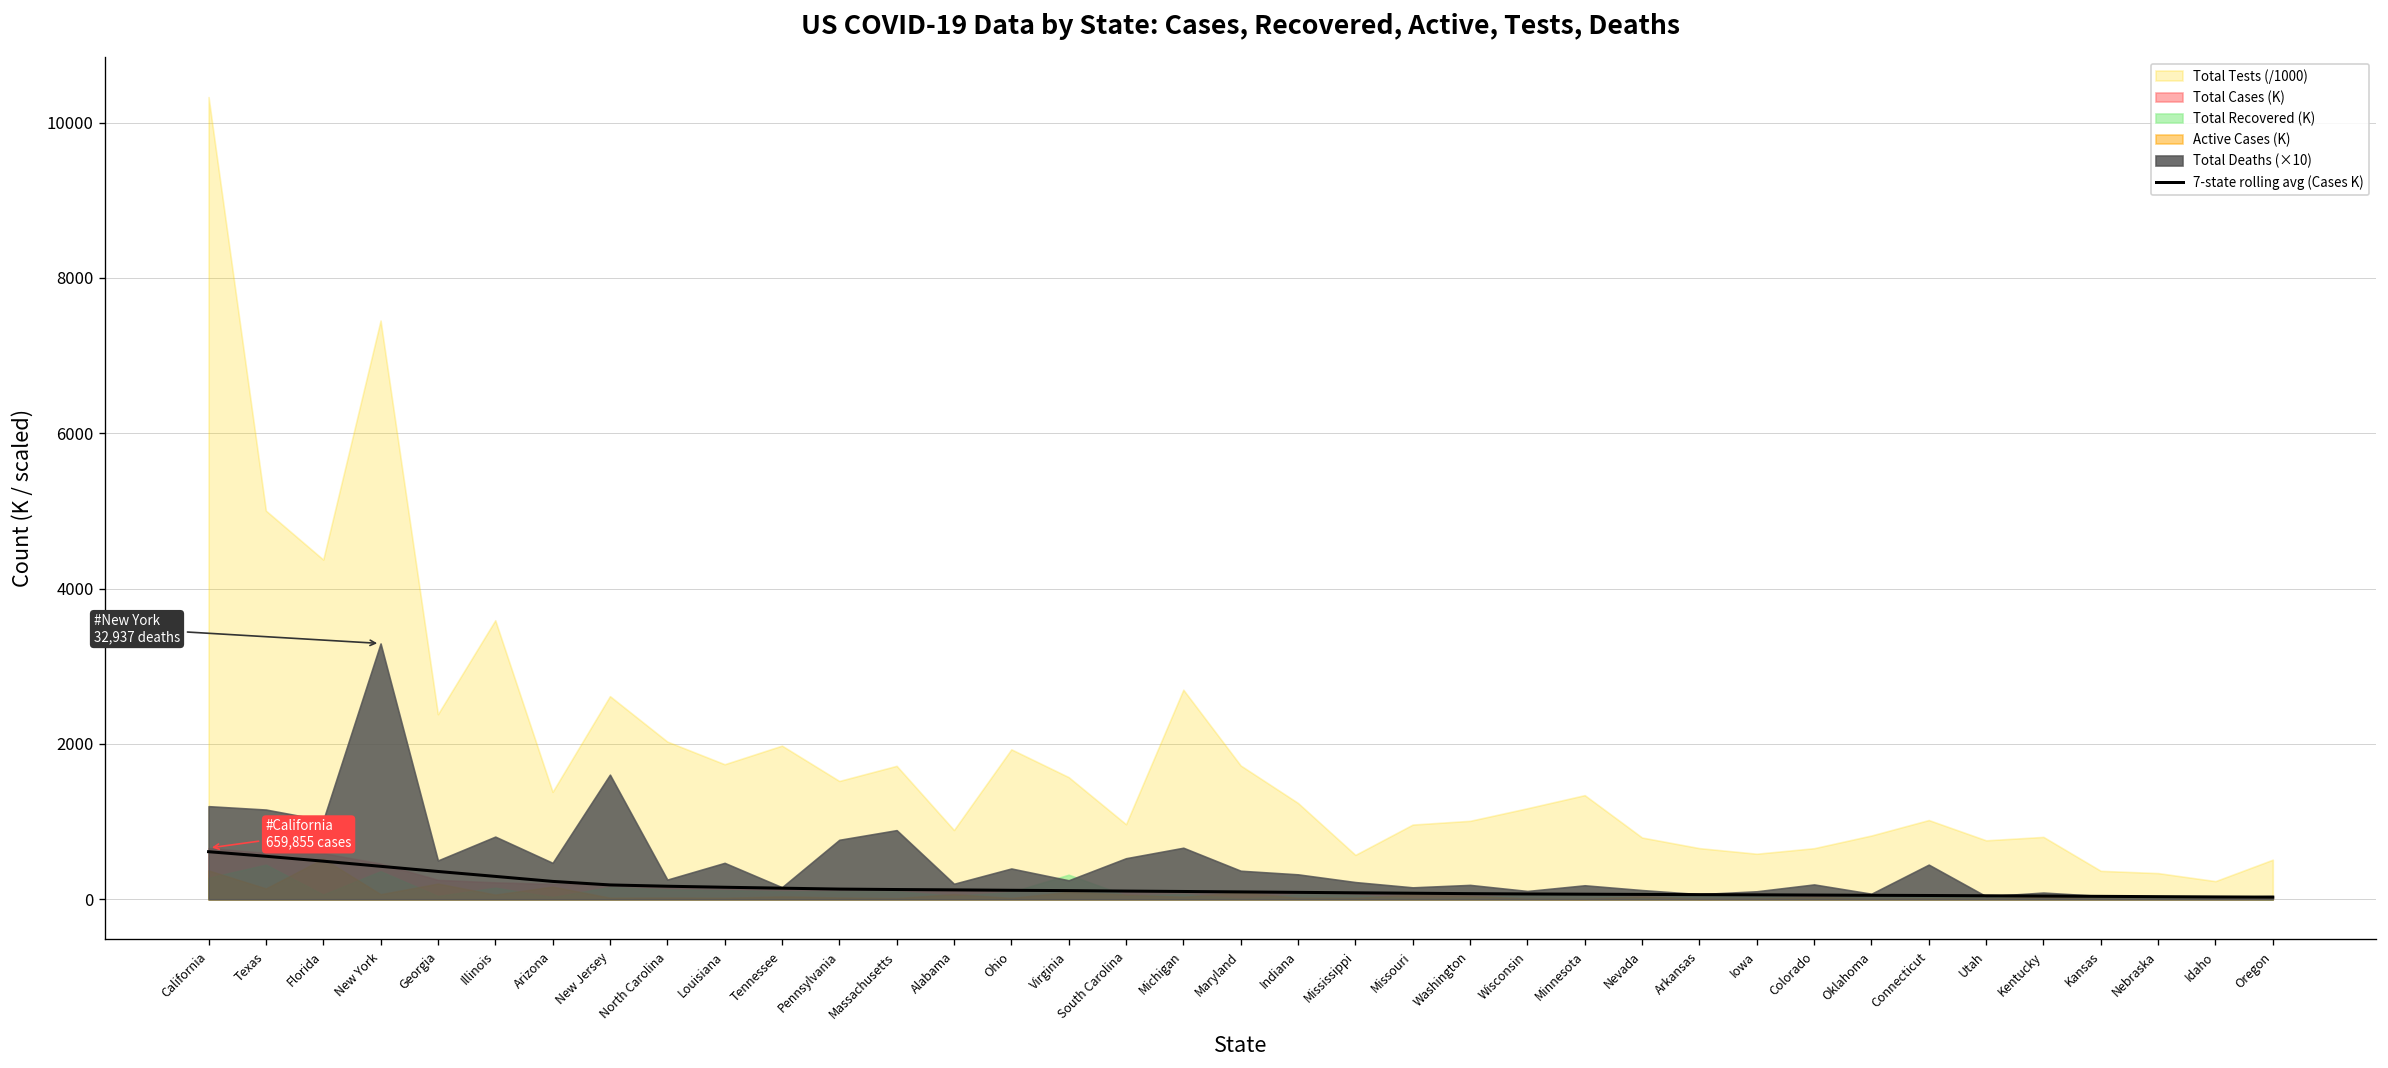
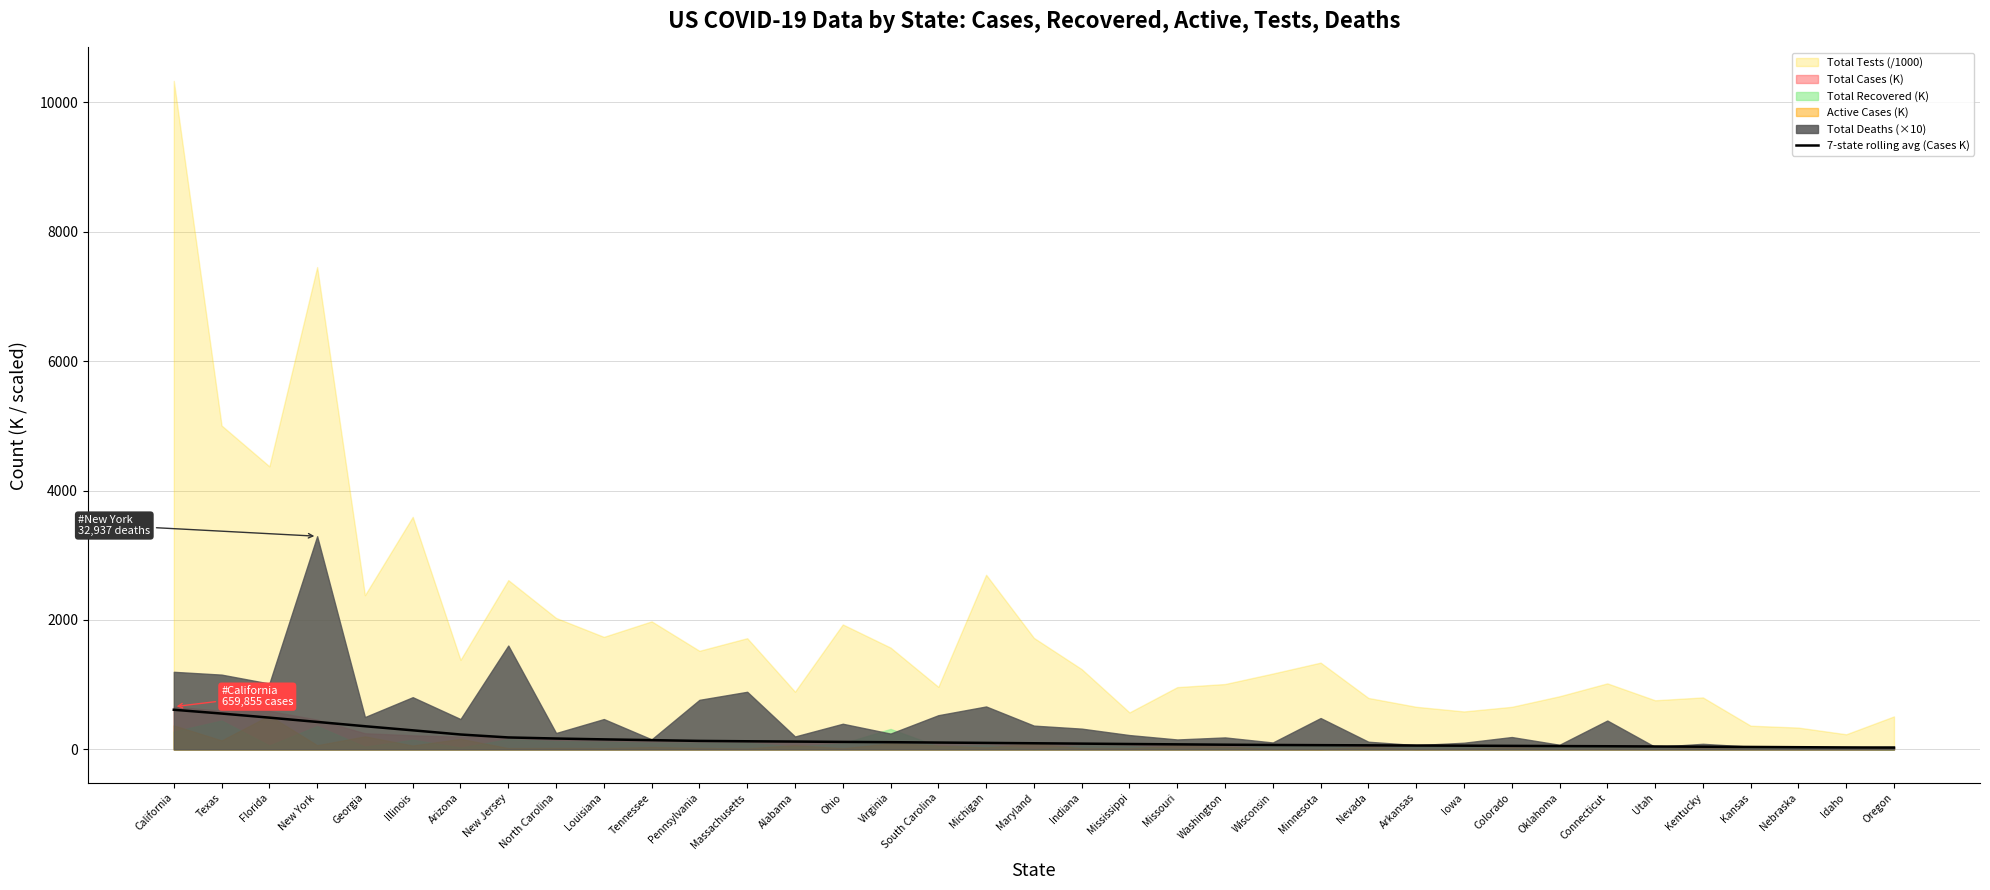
Total Deaths (×10), Minnesota: 200 -> 500
